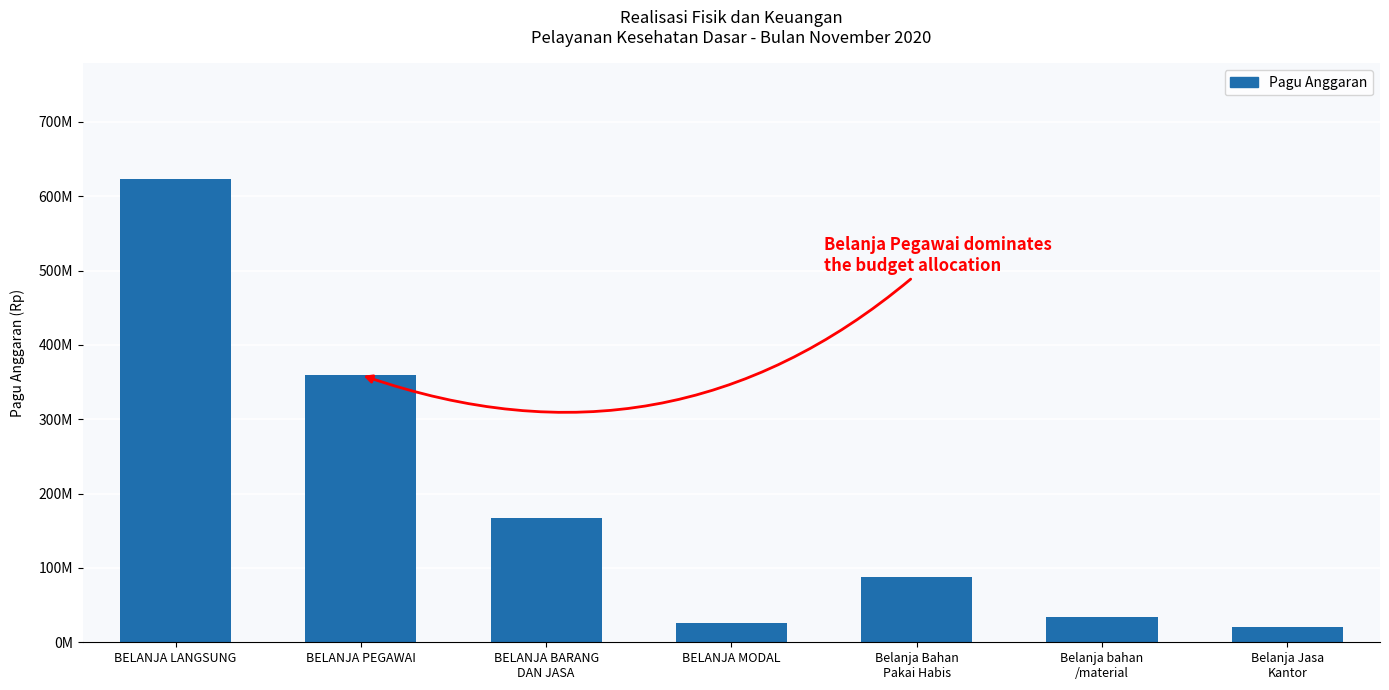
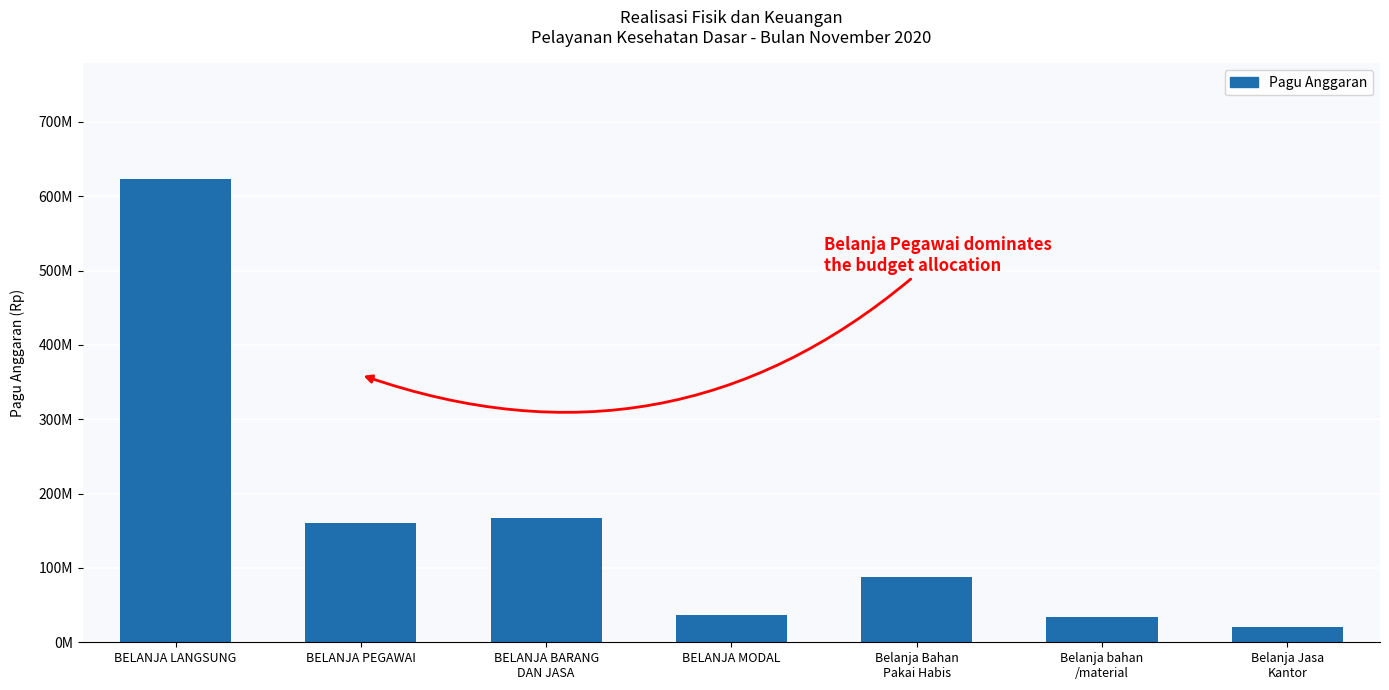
BELANJA PEGAWAI: 360000000 -> 160000000
BELANJA MODAL: 30000000 -> 40000000
